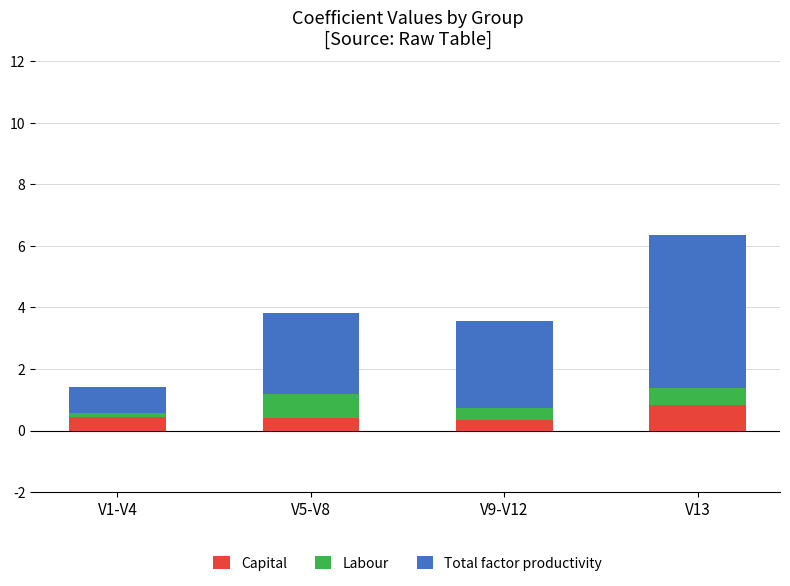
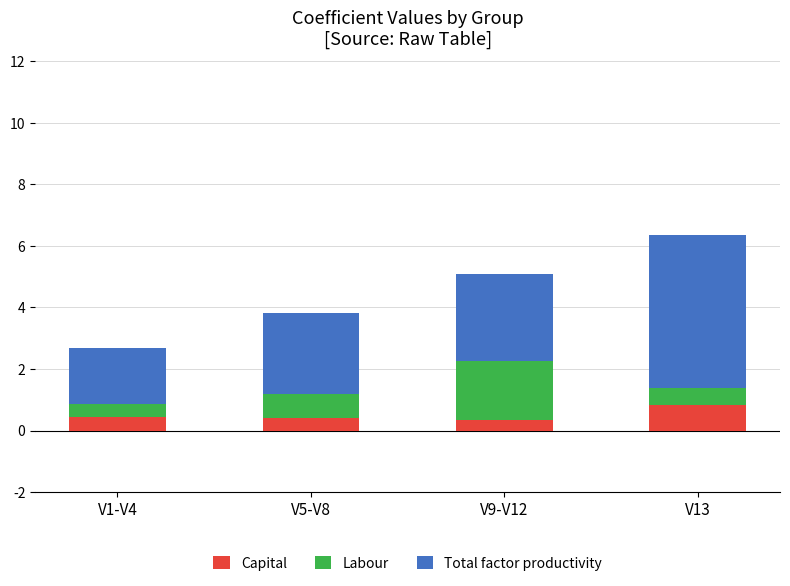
Labour, V1-V4: 0.1 -> 0.4
Total factor productivity, V1-V4: 0.8 -> 1.8
Labour, V9-V12: 0.4 -> 1.9
